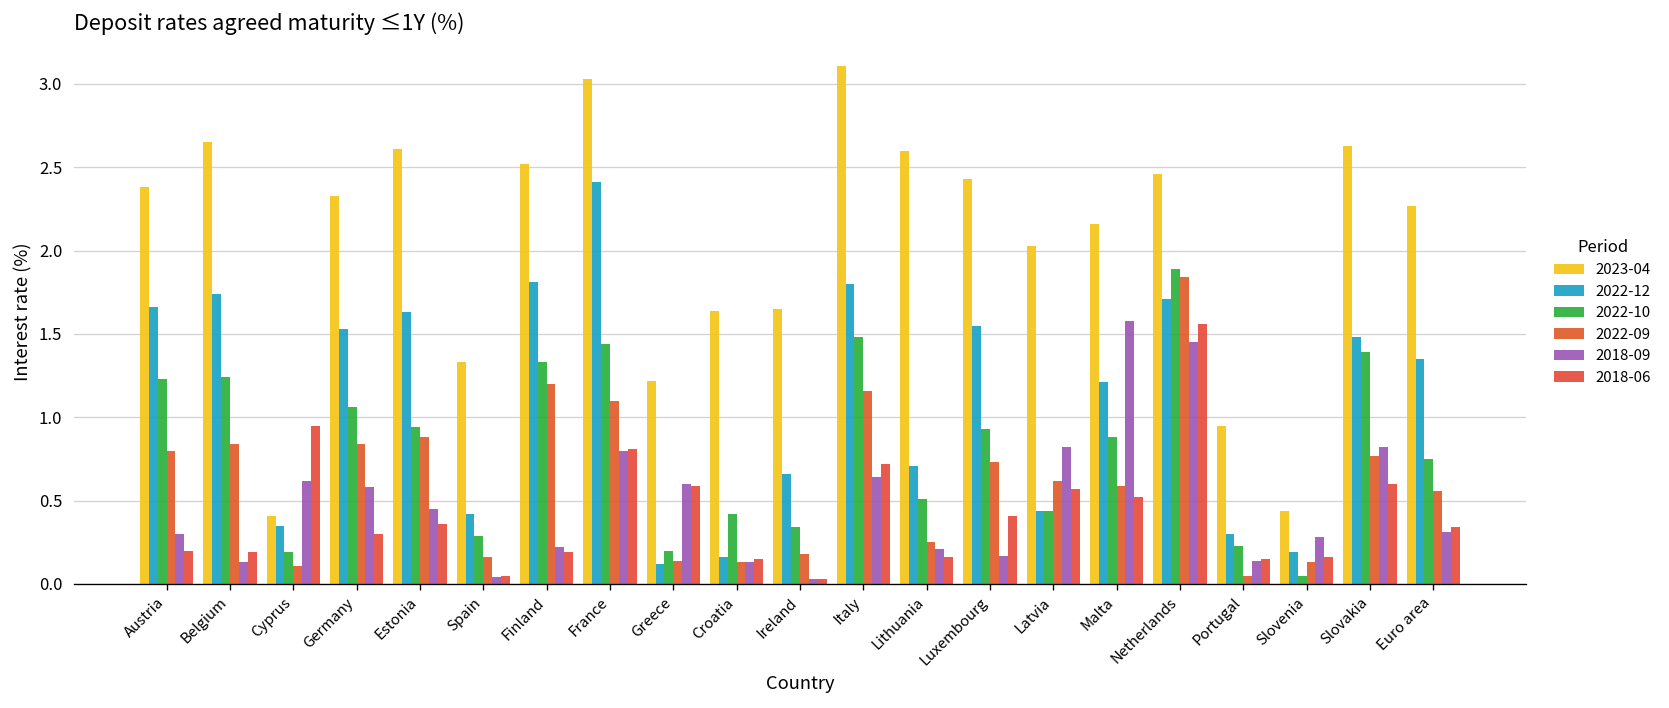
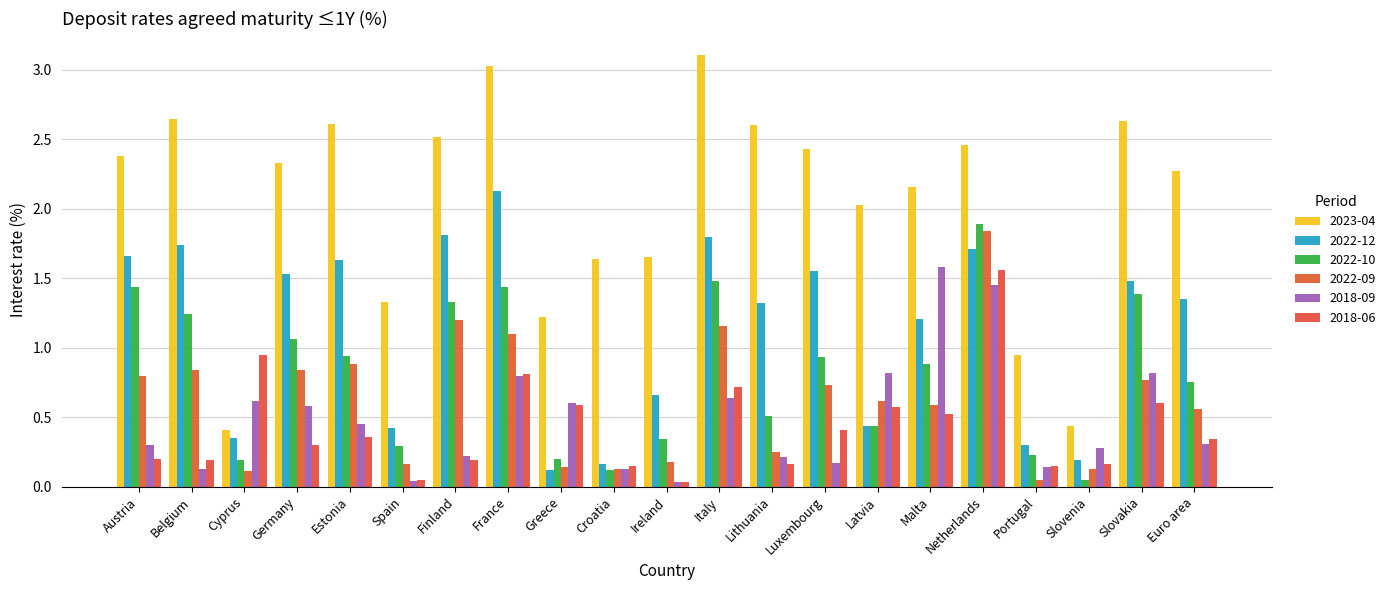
2022-10, Austria: 1.23 -> 1.44
2022-12, France: 2.41 -> 2.13
2022-10, Croatia: 0.42 -> 0.12
2022-12, Lithuania: 0.71 -> 1.32
